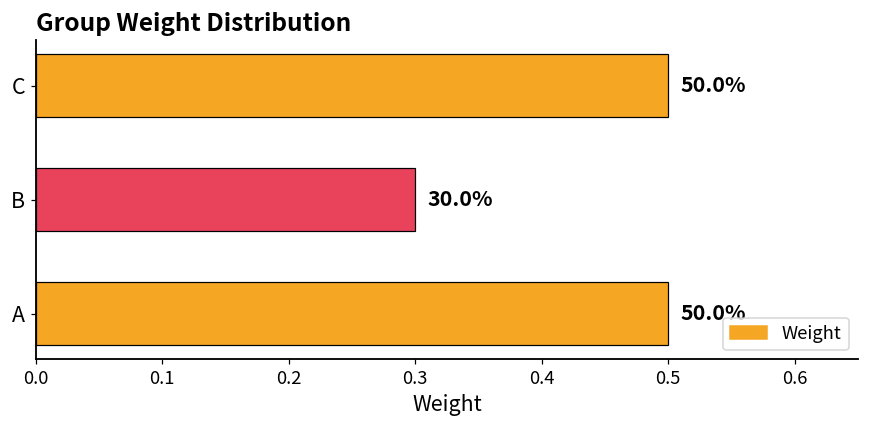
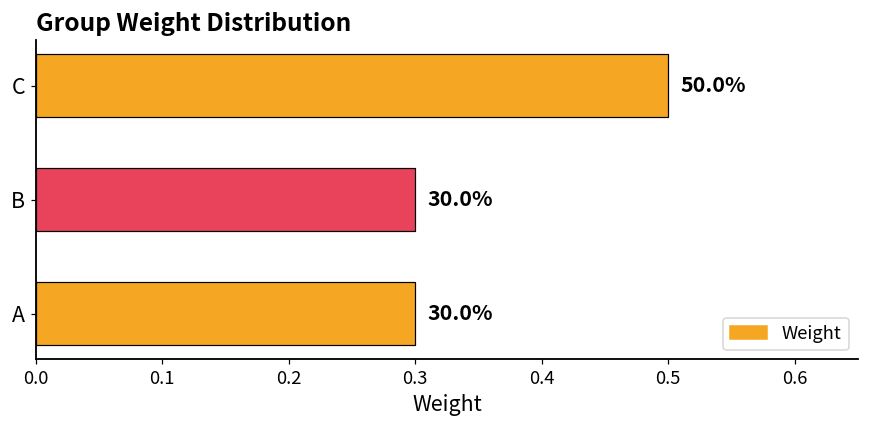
A: 50.0% -> 30.0%
